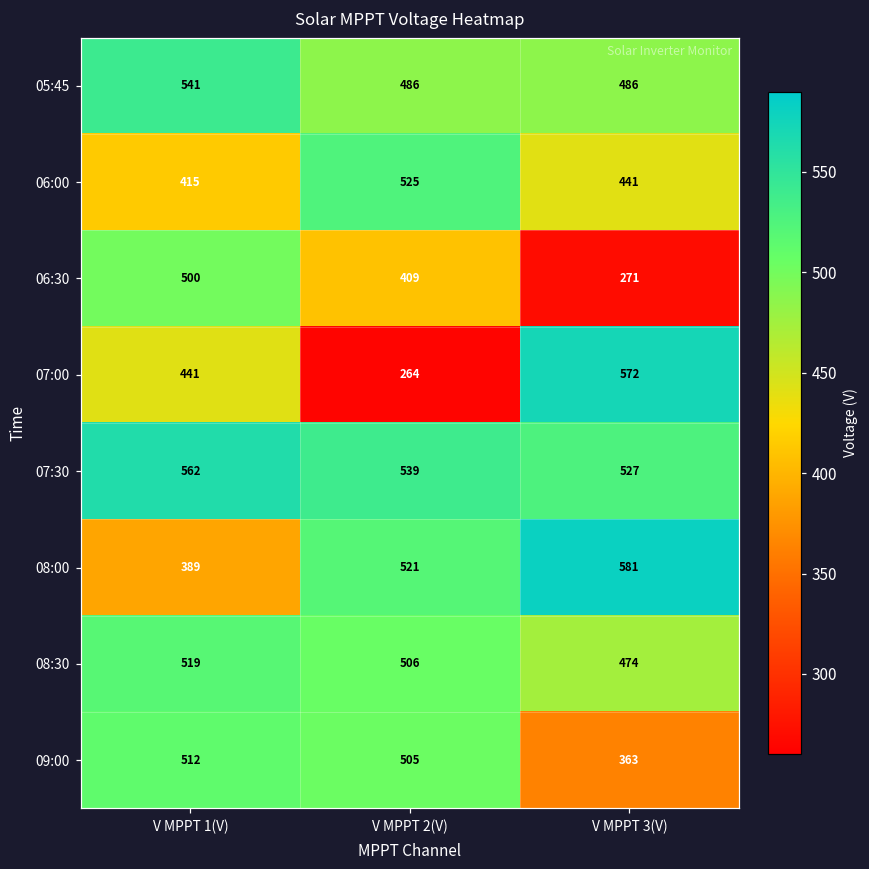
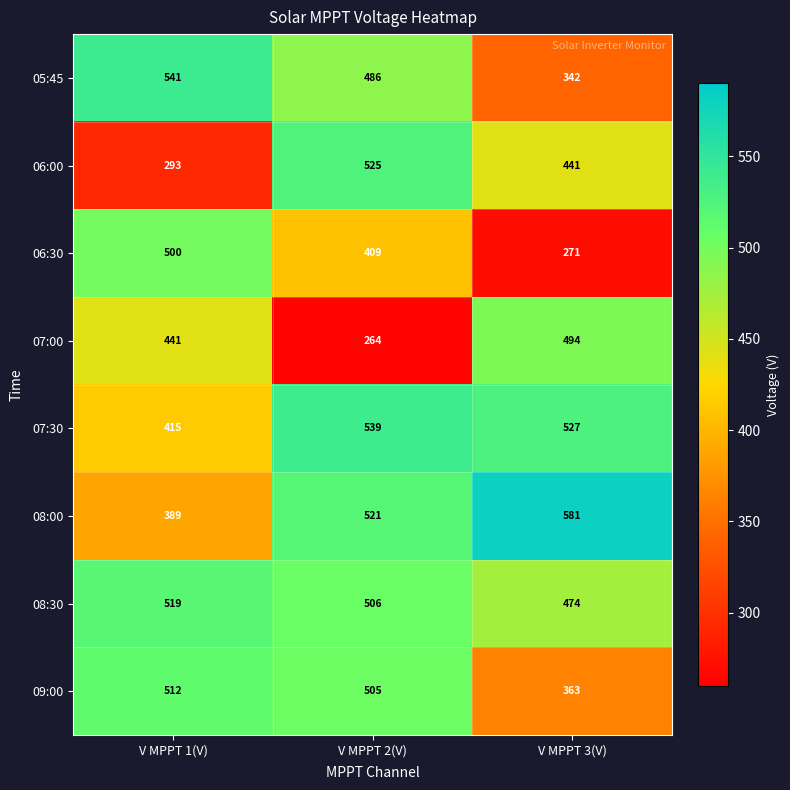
05:45, V MPPT 3(V): 486 -> 342
06:00, V MPPT 1(V): 415 -> 293
07:00, V MPPT 3(V): 572 -> 494
07:30, V MPPT 1(V): 562 -> 415
